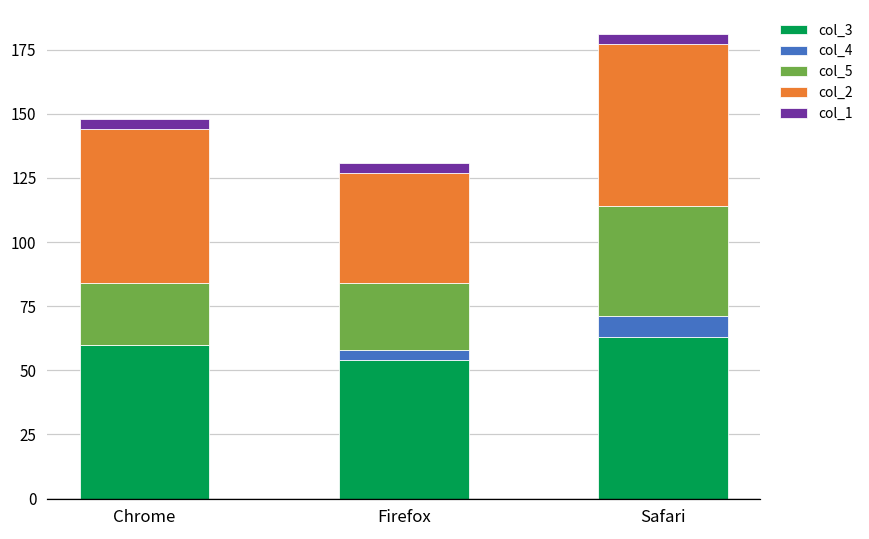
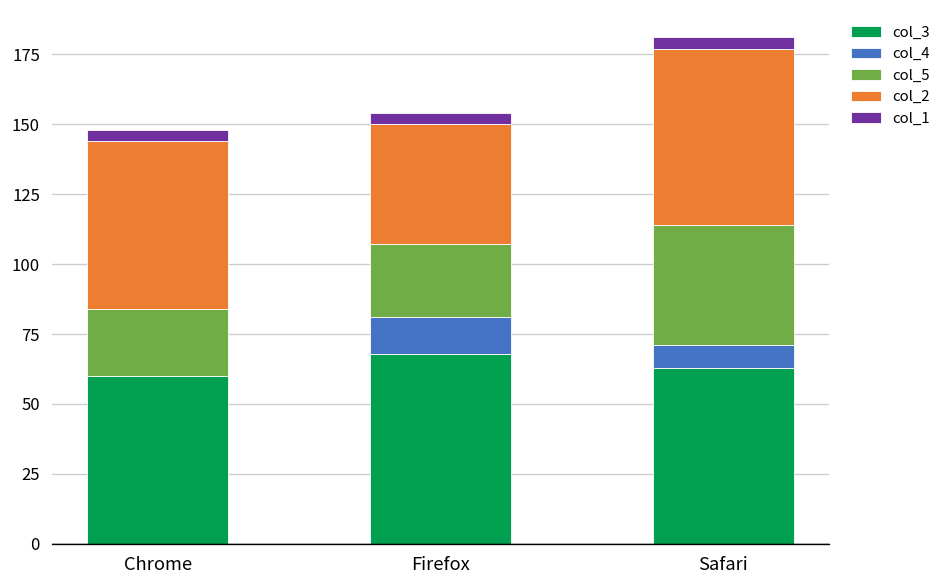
col_3, Firefox: 54 -> 68
col_4, Firefox: 4 -> 13
